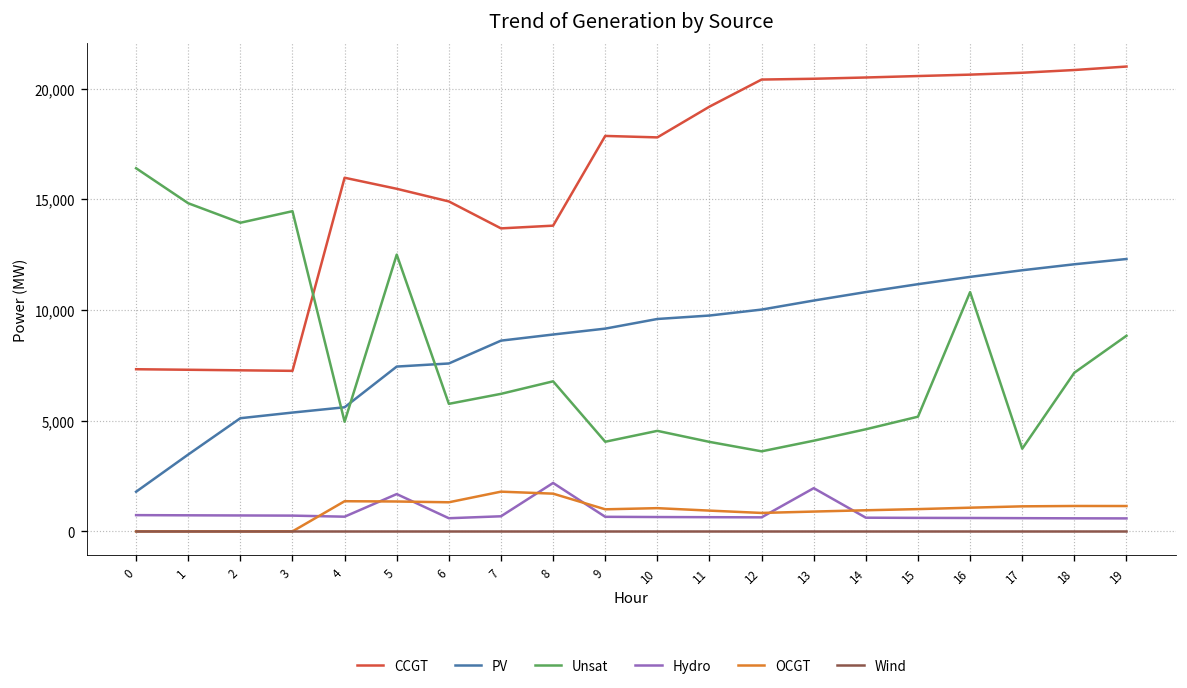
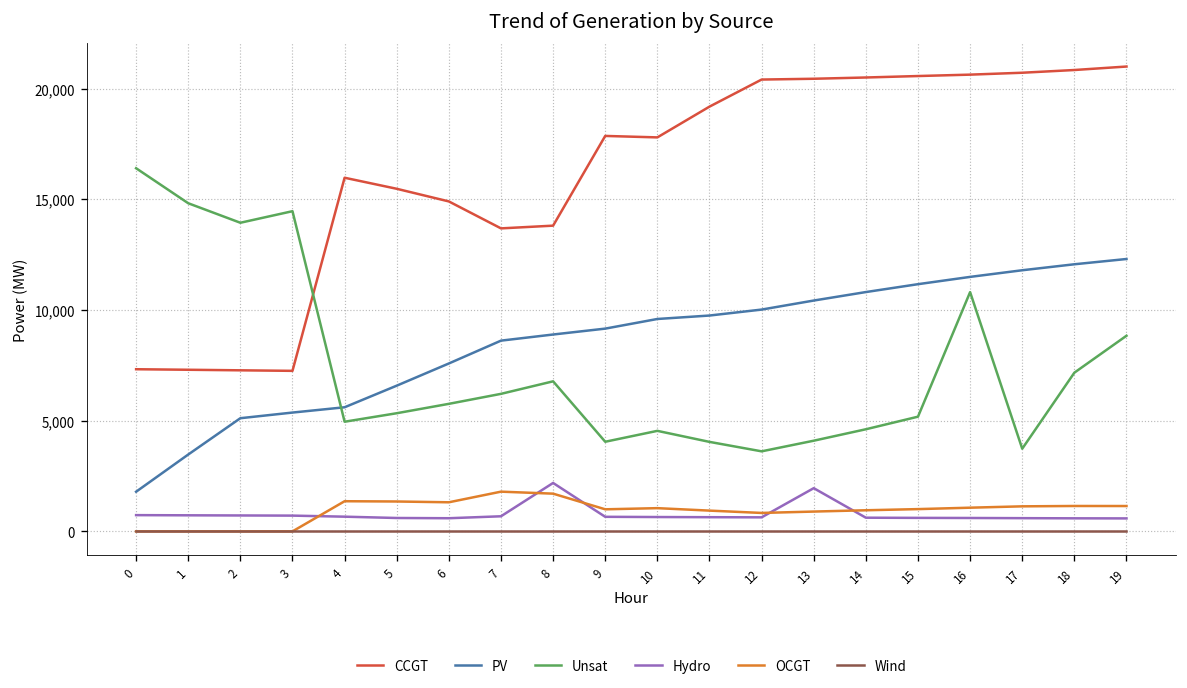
PV, 5: 7,400 -> 6,600
Unsat, 5: 12,500 -> 5,300
Hydro, 5: 1,700 -> 600
